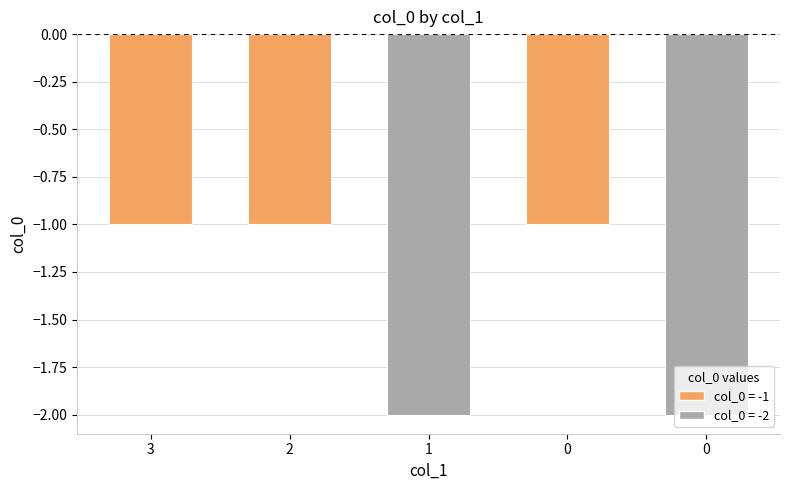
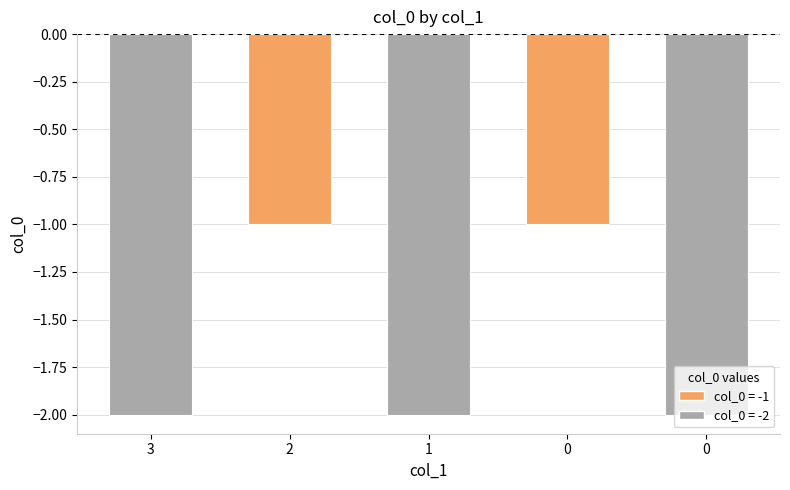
3: -1 -> -2
